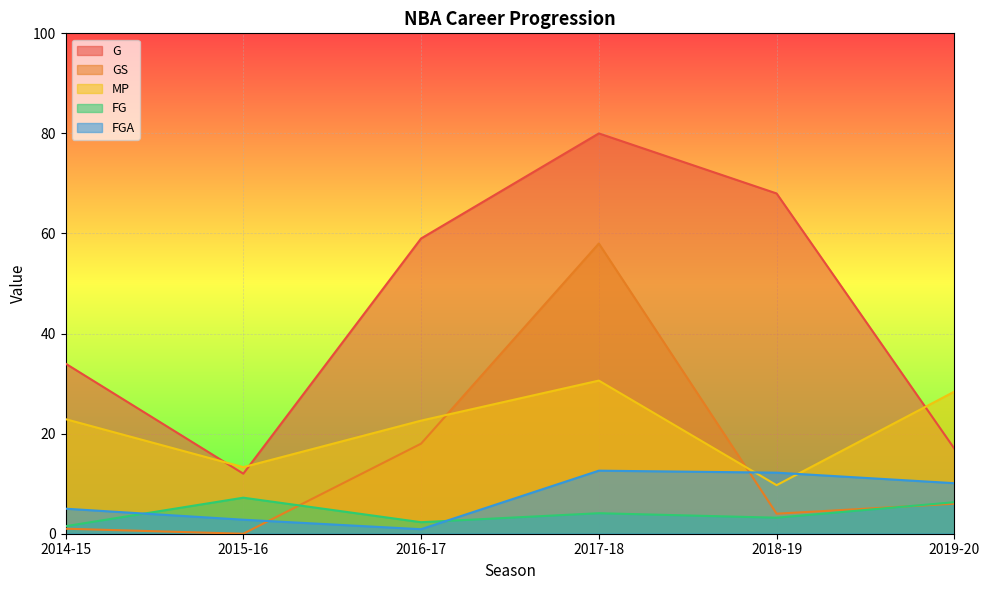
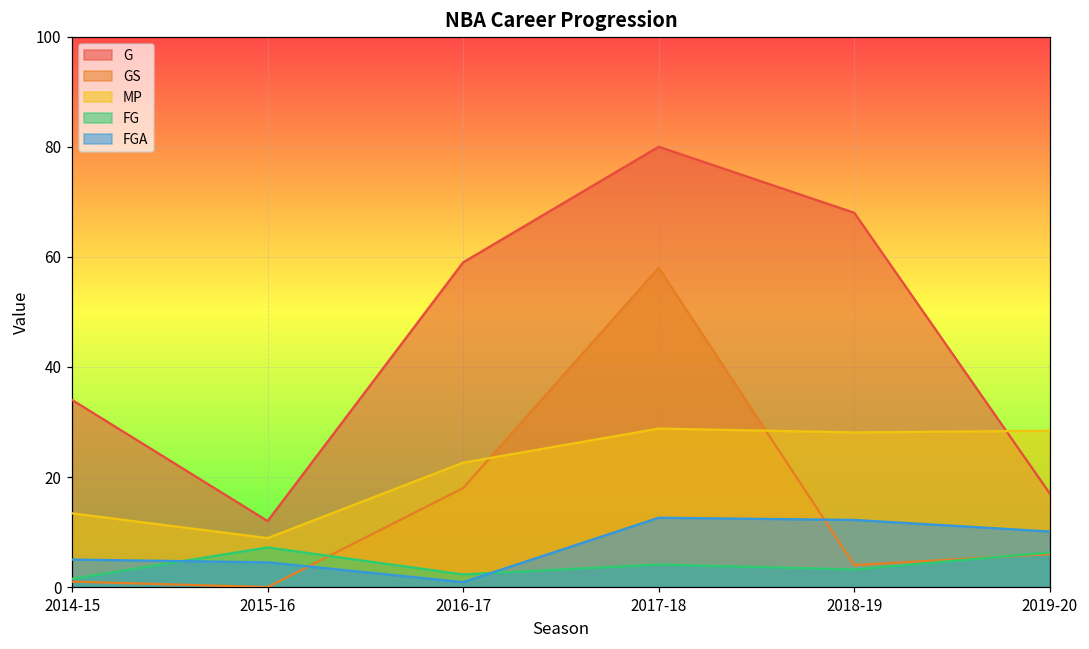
MP, 2014-15: 23 -> 13
MP, 2015-16: 13 -> 9
FGA, 2015-16: 3 -> 5
MP, 2017-18: 31 -> 29
MP, 2018-19: 10 -> 28
